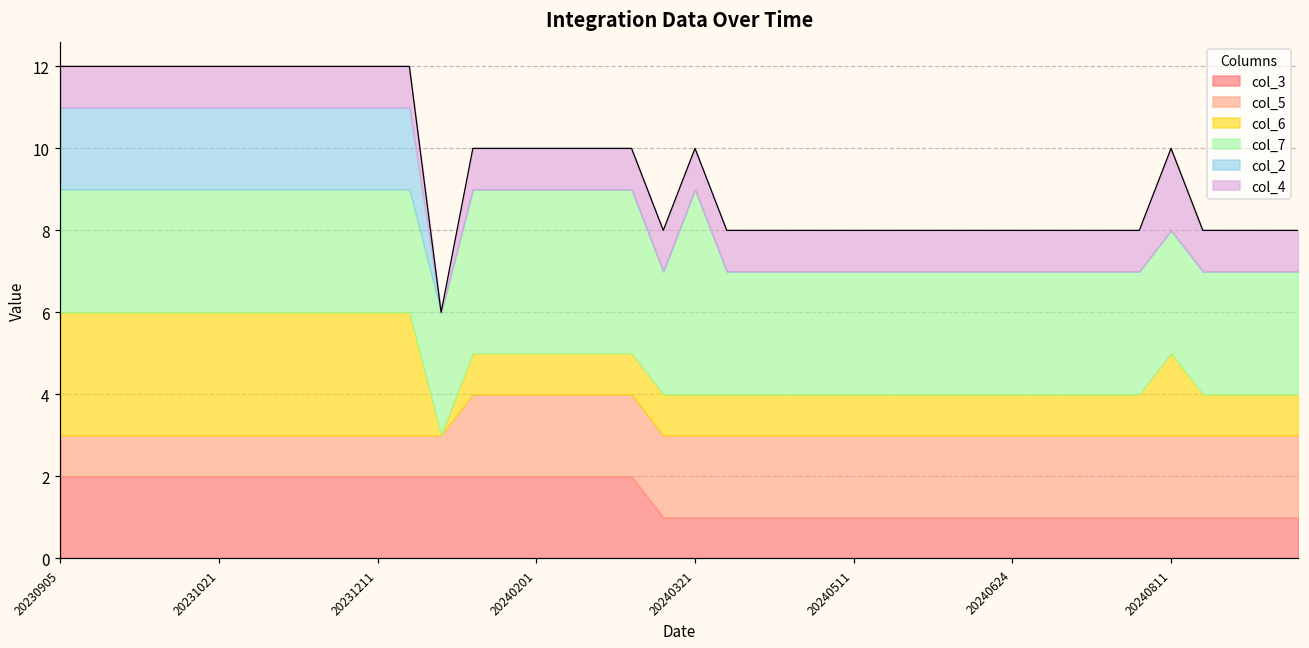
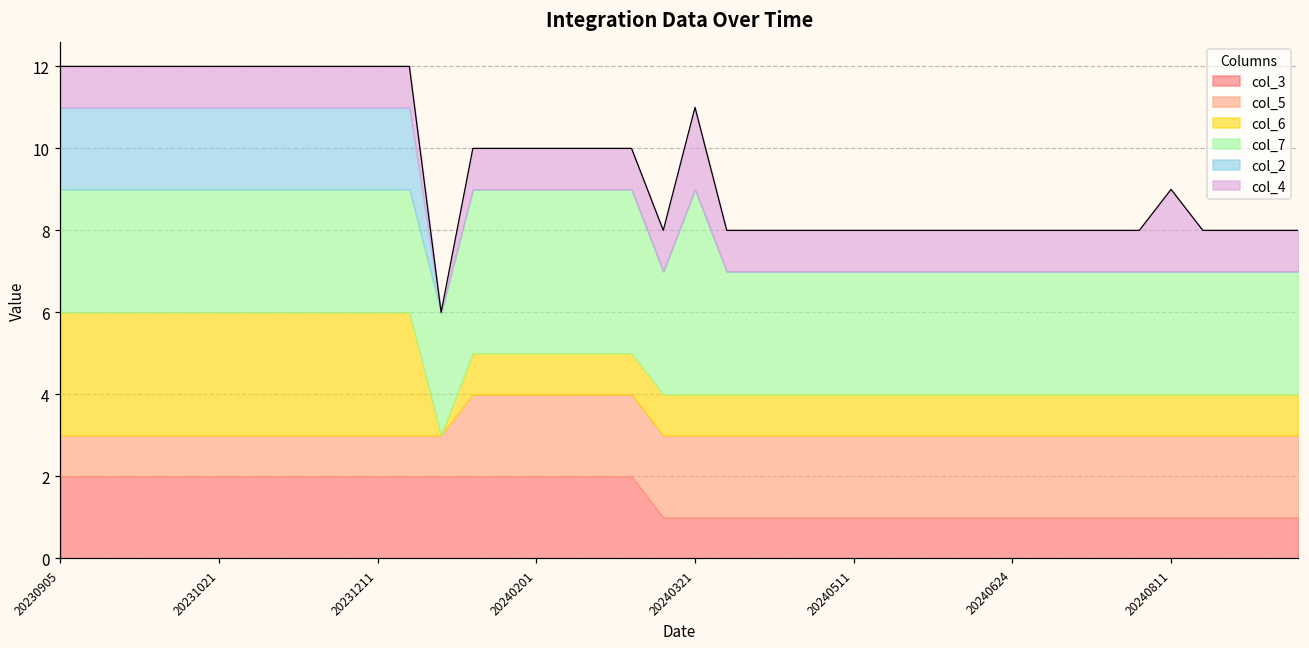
col_4, 20240321: 1 -> 2
col_6, 20240811: 2 -> 1
